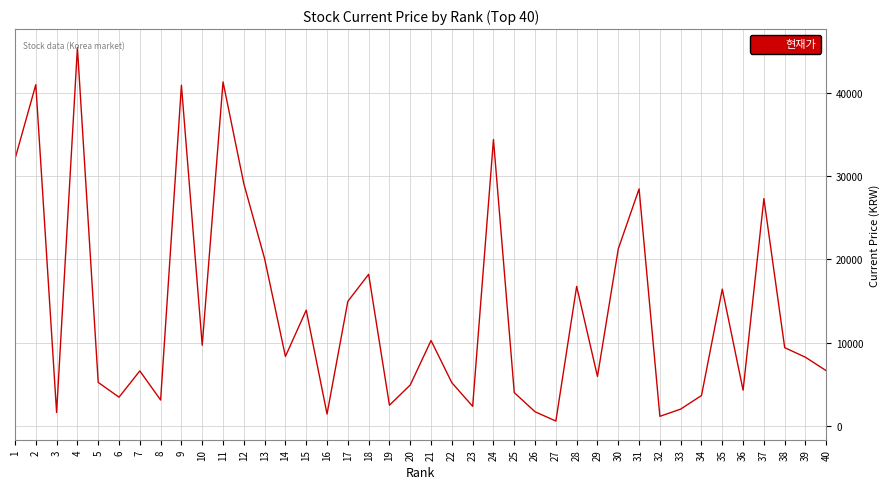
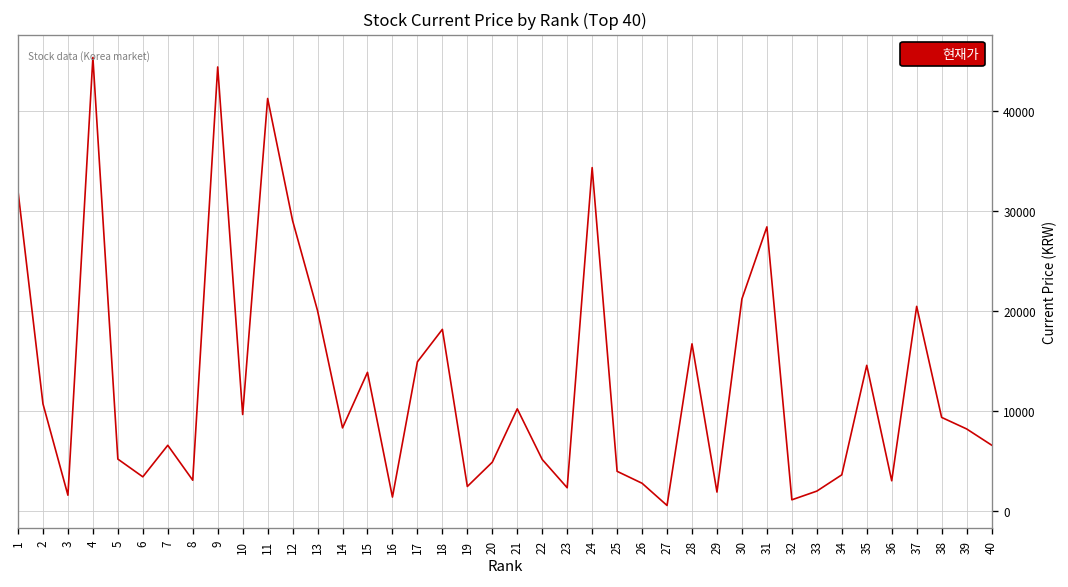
2: 41000 -> 11000
9: 41000 -> 44000
26: 2000 -> 3000
29: 6000 -> 2000
35: 16000 -> 15000
36: 4000 -> 3000
37: 27000 -> 21000
